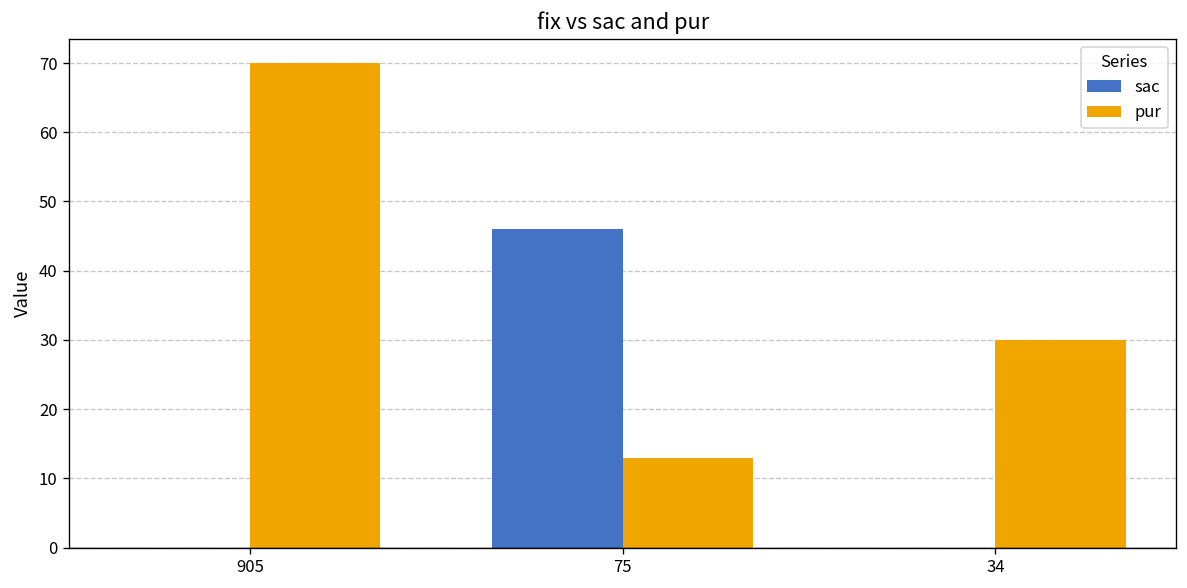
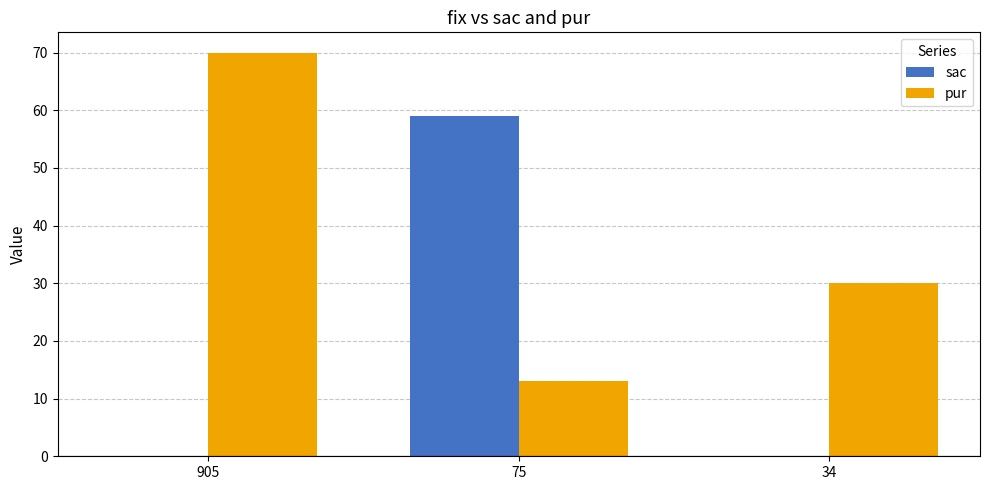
sac, 75: 46 -> 59
